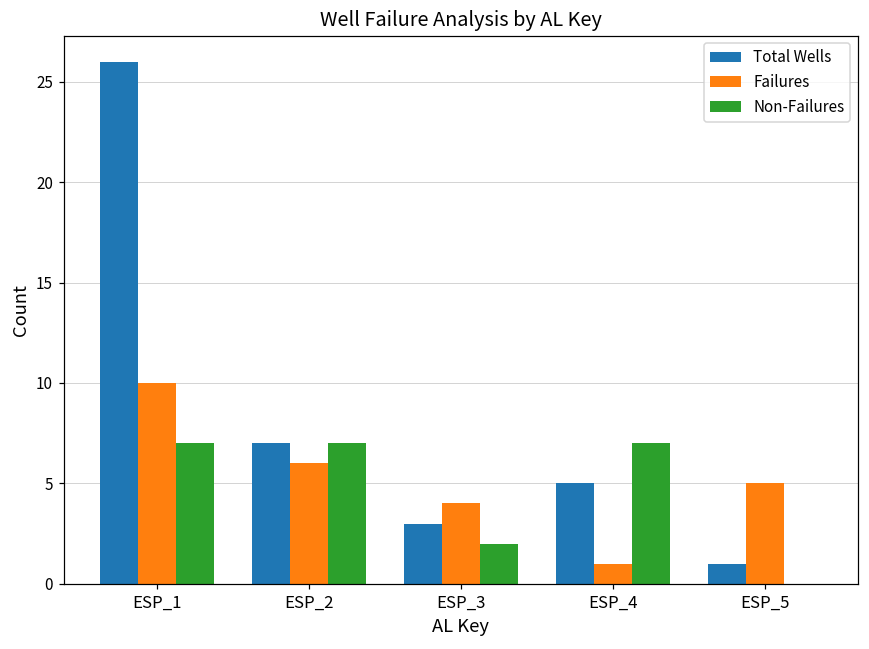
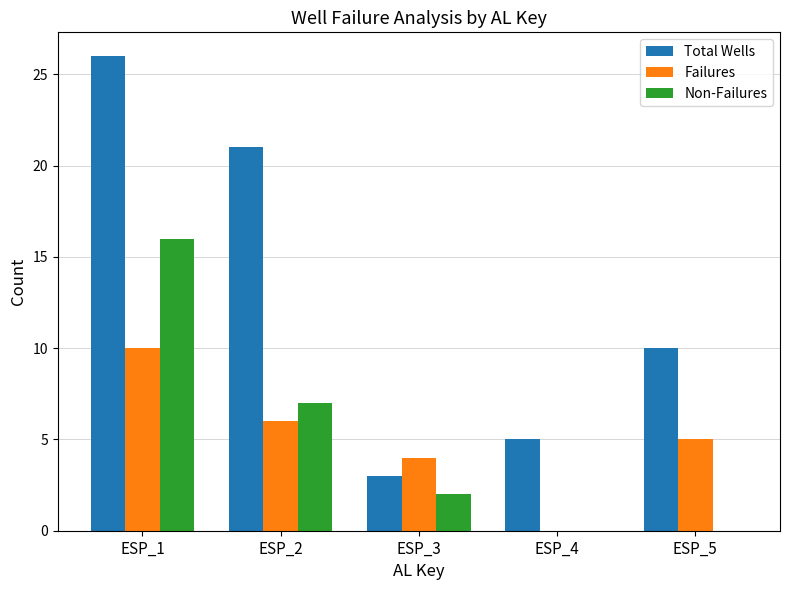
Non-Failures, ESP_1: 7 -> 16
Total Wells, ESP_2: 7 -> 21
Failures, ESP_4: 1 -> 0
Non-Failures, ESP_4: 7 -> 0
Total Wells, ESP_5: 1 -> 10
